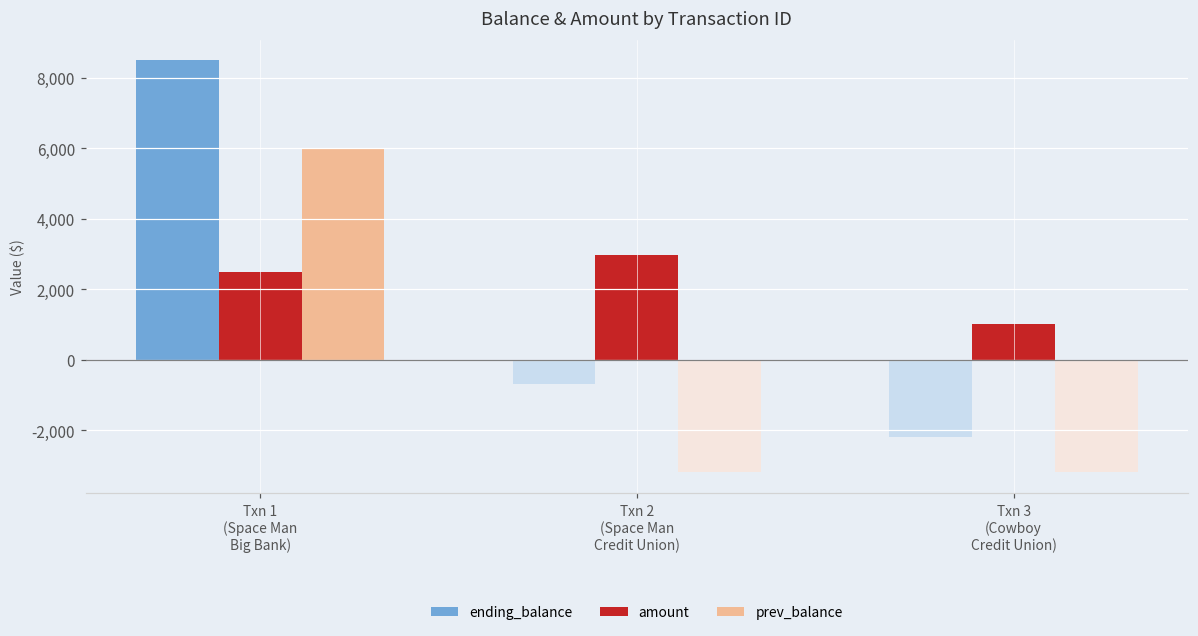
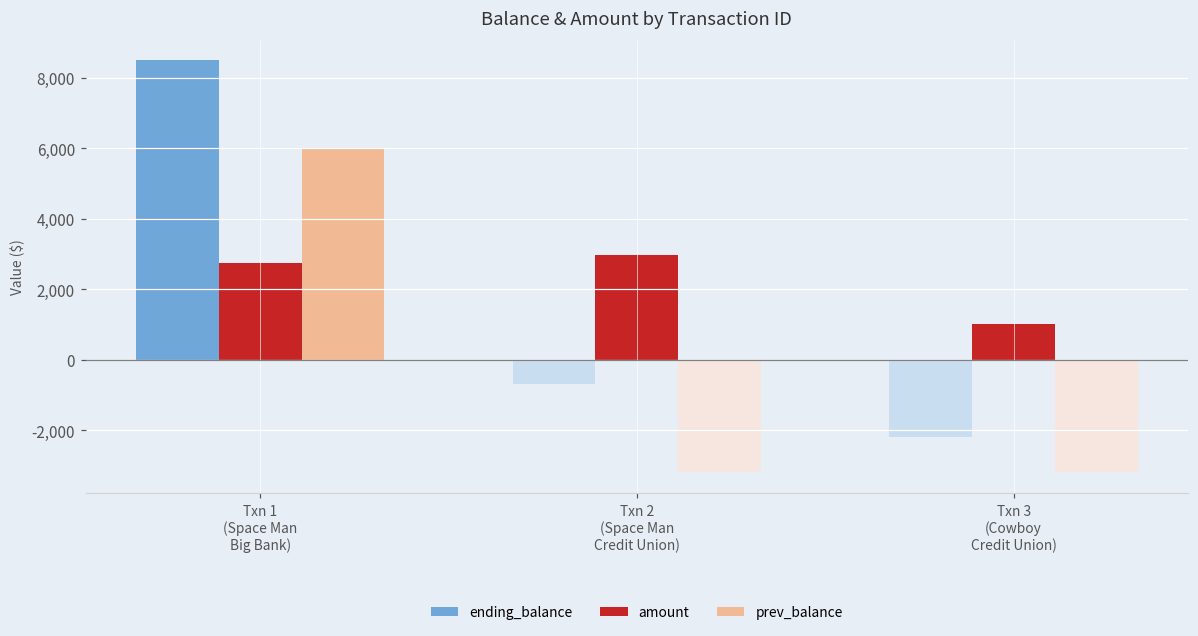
amount, Txn 1 (Space Man Big Bank): 2,500 -> 2,800
